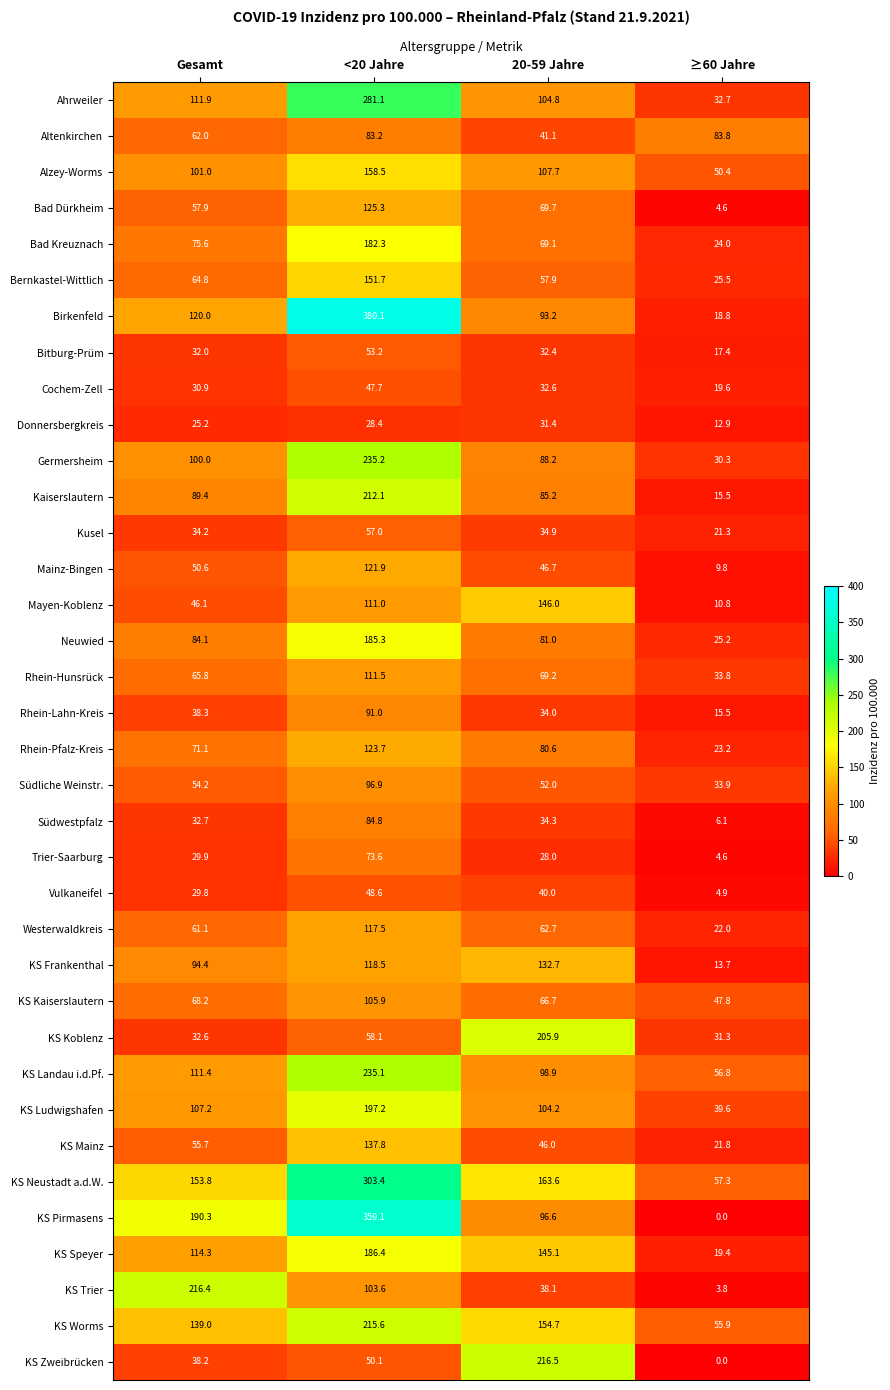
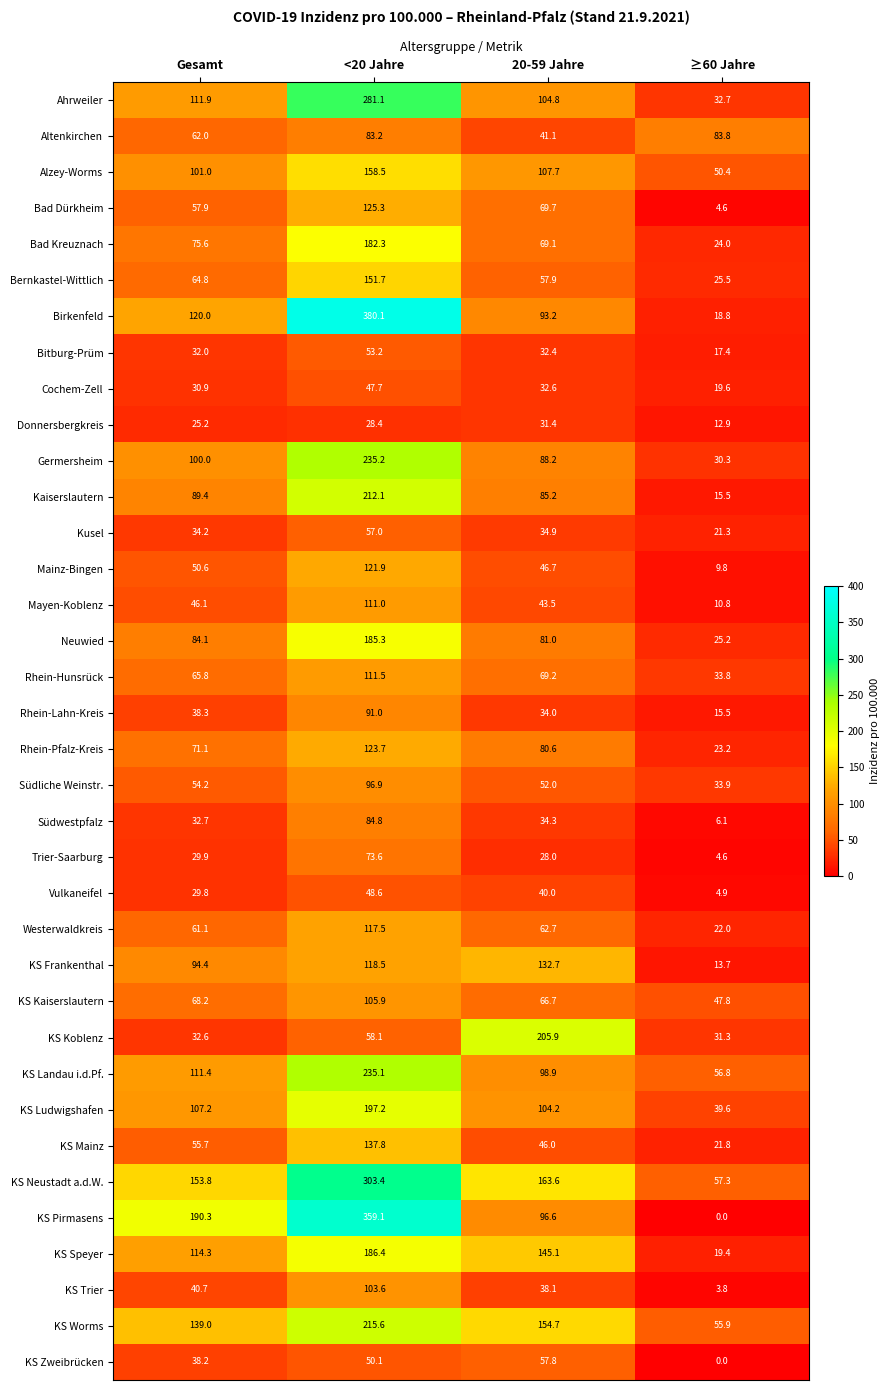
Mayen-Koblenz, 20-59 Jahre: 146.0 -> 43.5
KS Trier, Gesamt: 216.4 -> 40.7
KS Zweibrücken, 20-59 Jahre: 216.5 -> 57.8
